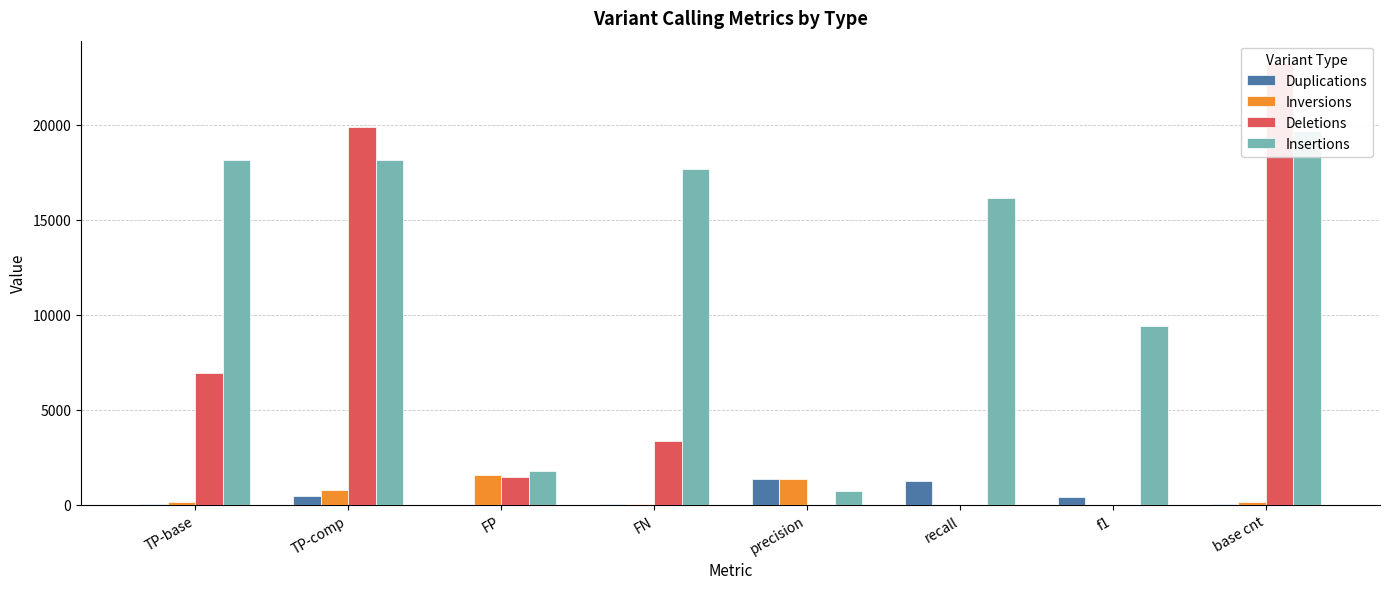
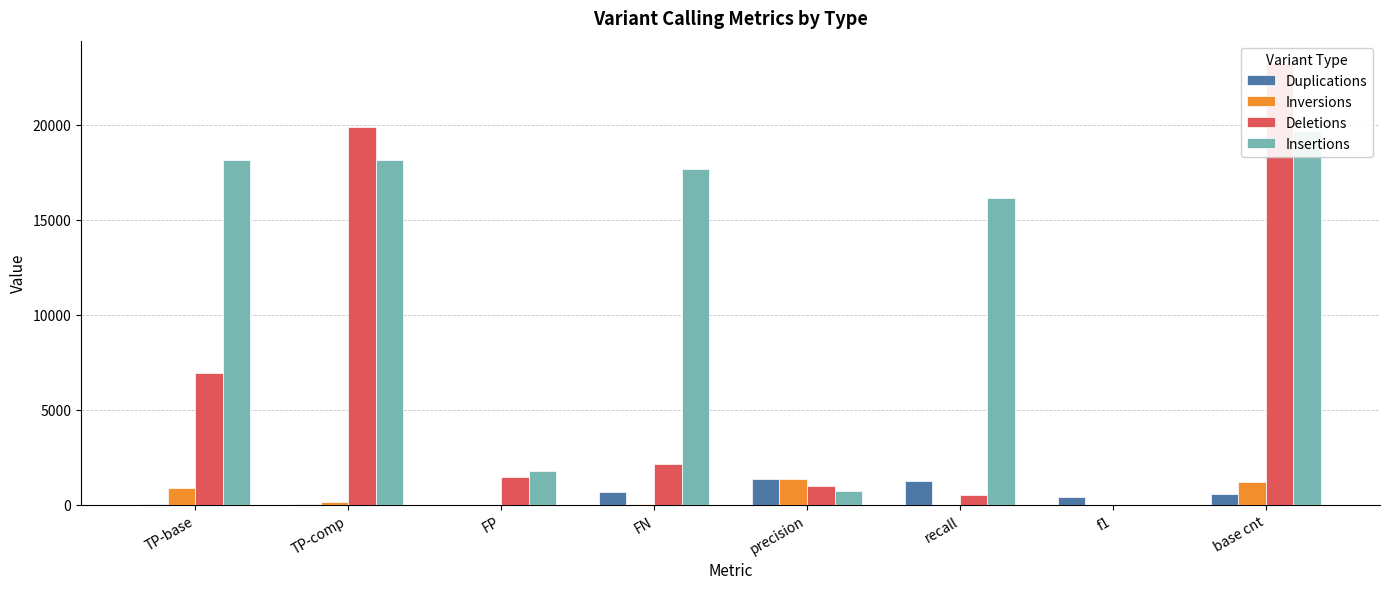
Inversions, TP-base: 100 -> 900
Duplications, TP-comp: 500 -> 0
Inversions, TP-comp: 800 -> 100
Inversions, FP: 1600 -> 0
Duplications, FN: 0 -> 700
Deletions, FN: 3400 -> 2100
Deletions, precision: 0 -> 1000
Deletions, recall: 0 -> 500
Insertions, f1: 9400 -> 0
Duplications, base cnt: 0 -> 600
Inversions, base cnt: 100 -> 1200
